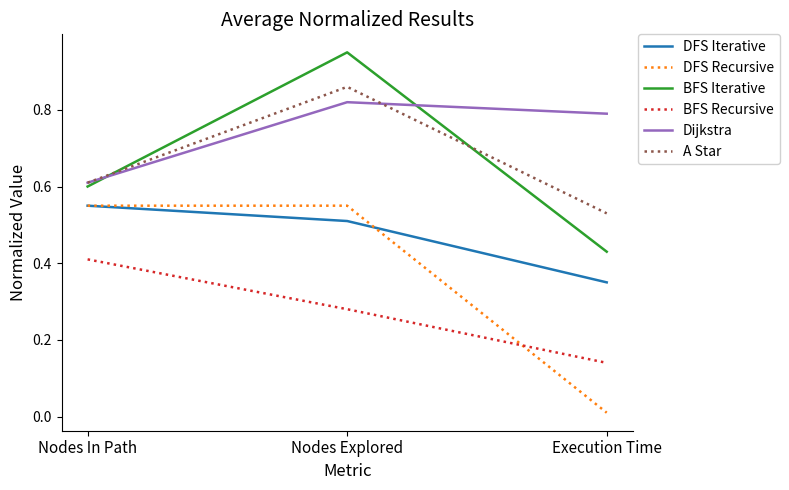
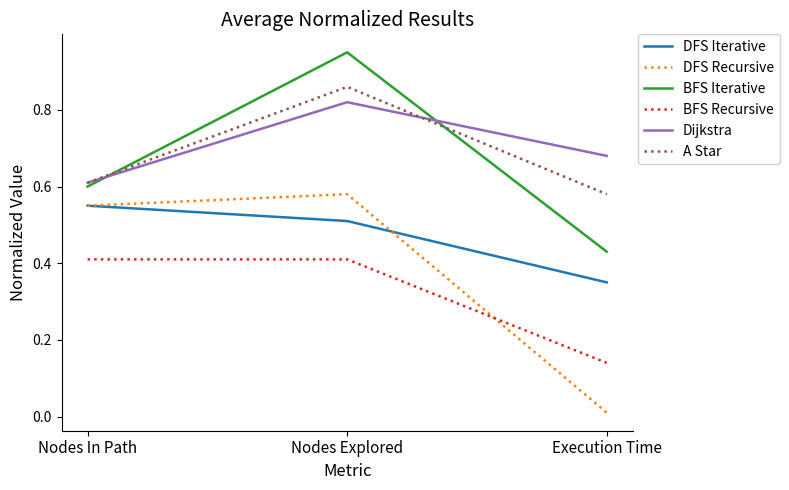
DFS Recursive, Nodes Explored: 0.55 -> 0.58
BFS Recursive, Nodes Explored: 0.28 -> 0.41
Dijkstra, Execution Time: 0.79 -> 0.68
A Star, Execution Time: 0.53 -> 0.58
